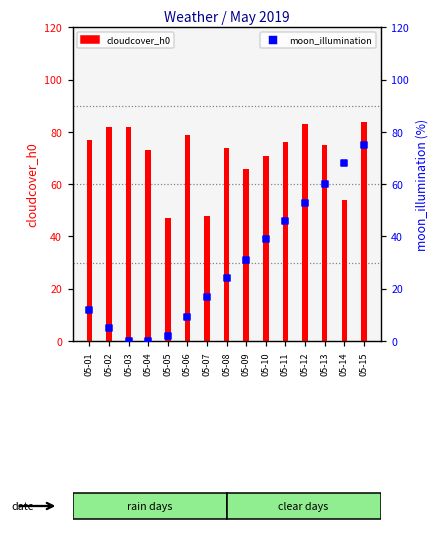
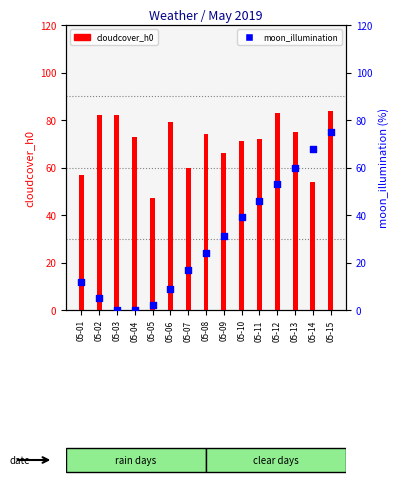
cloudcover_h0, 05-01: 77 -> 57
cloudcover_h0, 05-07: 48 -> 60
cloudcover_h0, 05-11: 76 -> 72
